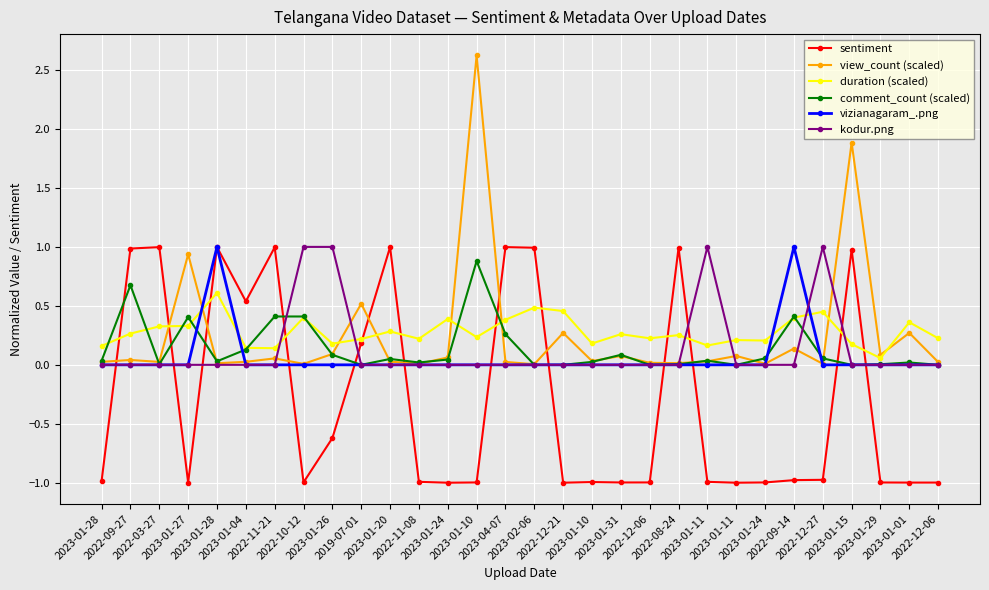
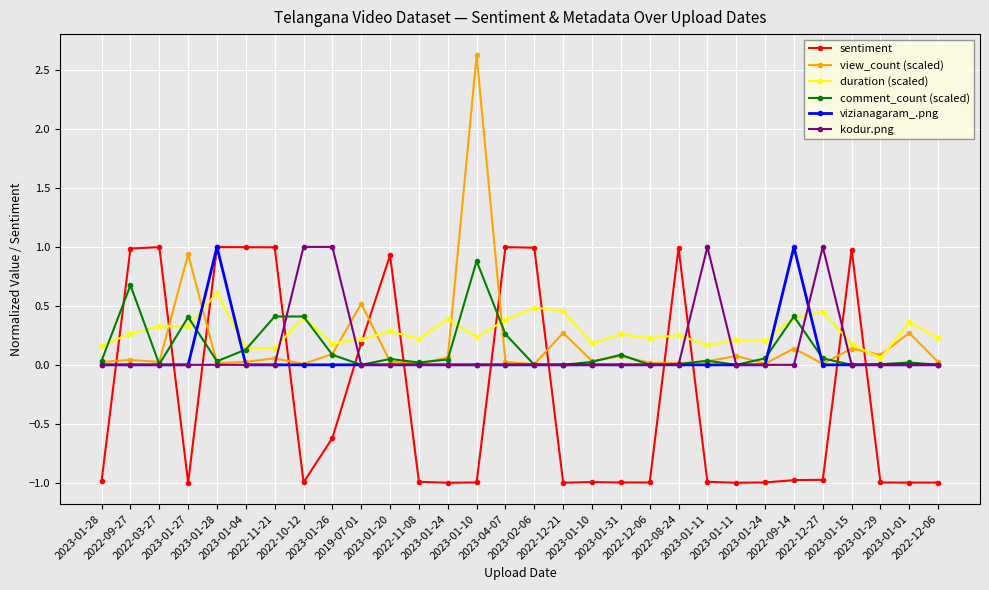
sentiment, 2023-01-04: 0.54 -> 1.00
sentiment, 2023-01-20: 1.00 -> 0.93
view_count (scaled), 2023-01-15: 1.88 -> 0.14
